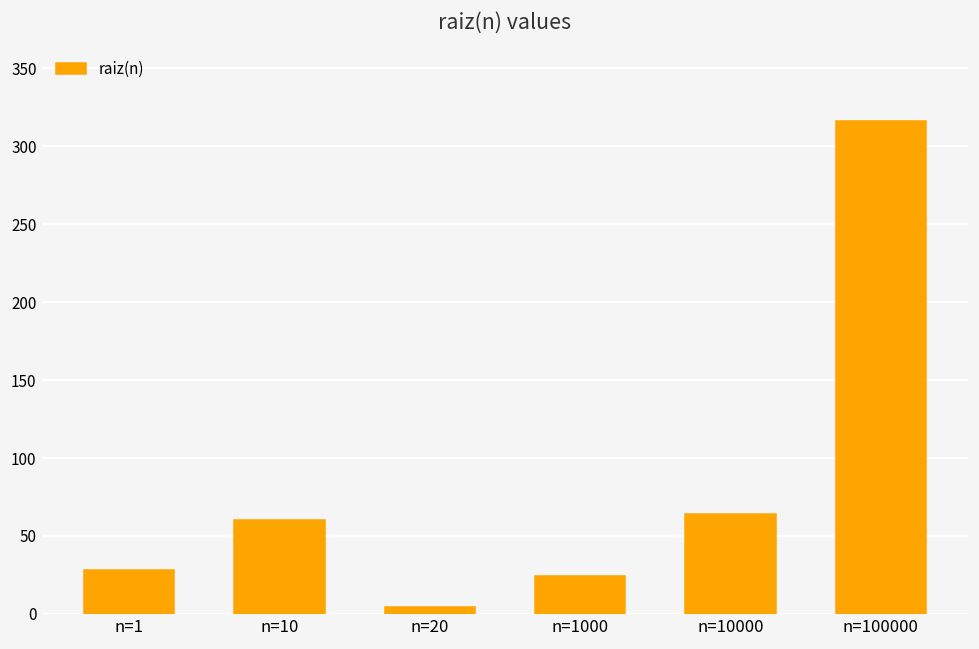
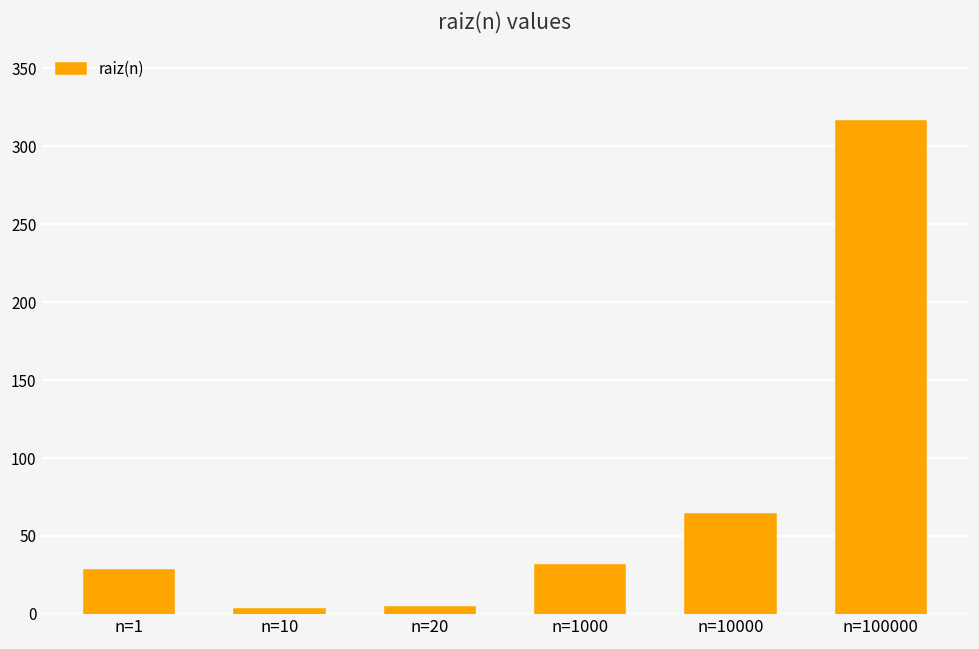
n=10: 60 -> 3
n=1000: 24 -> 32
